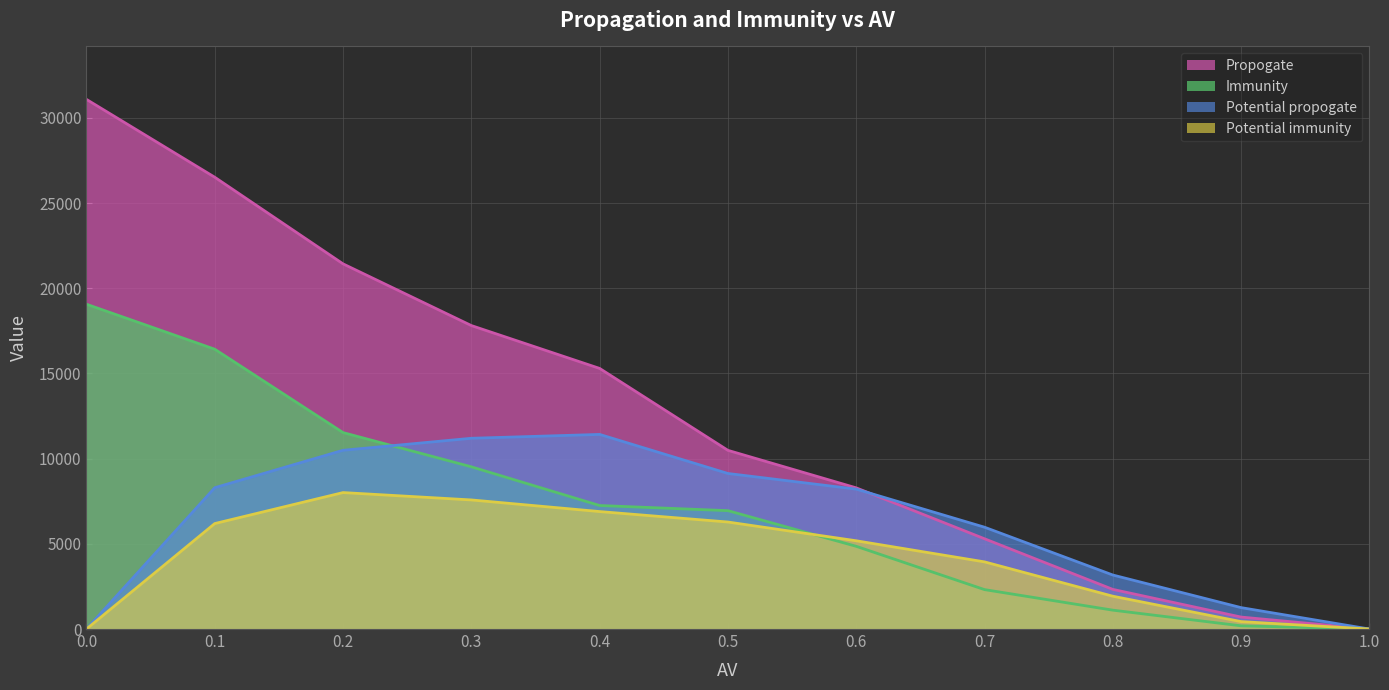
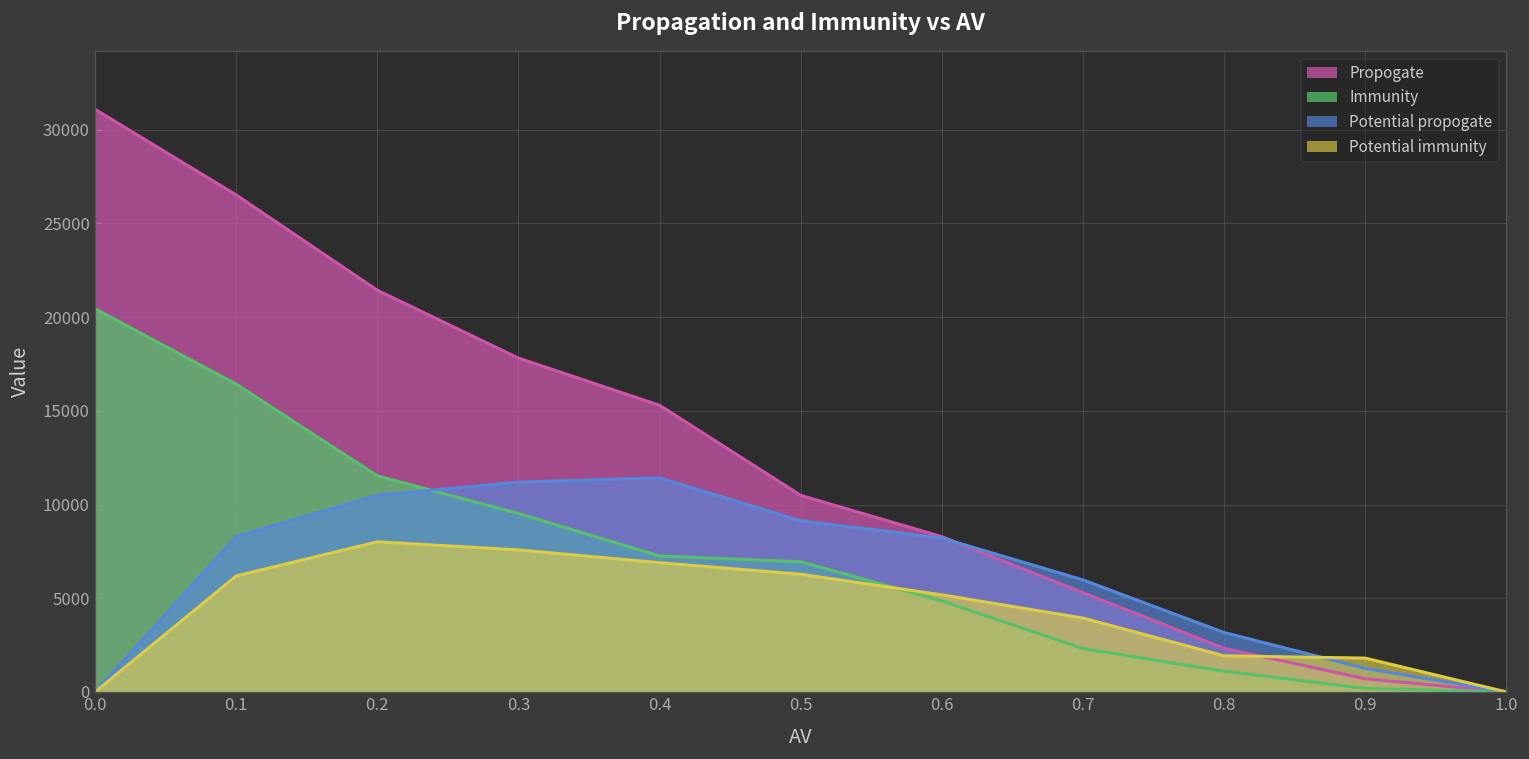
Immunity, 0.0: 19100 -> 20400
Potential immunity, 0.9: 400 -> 1800
